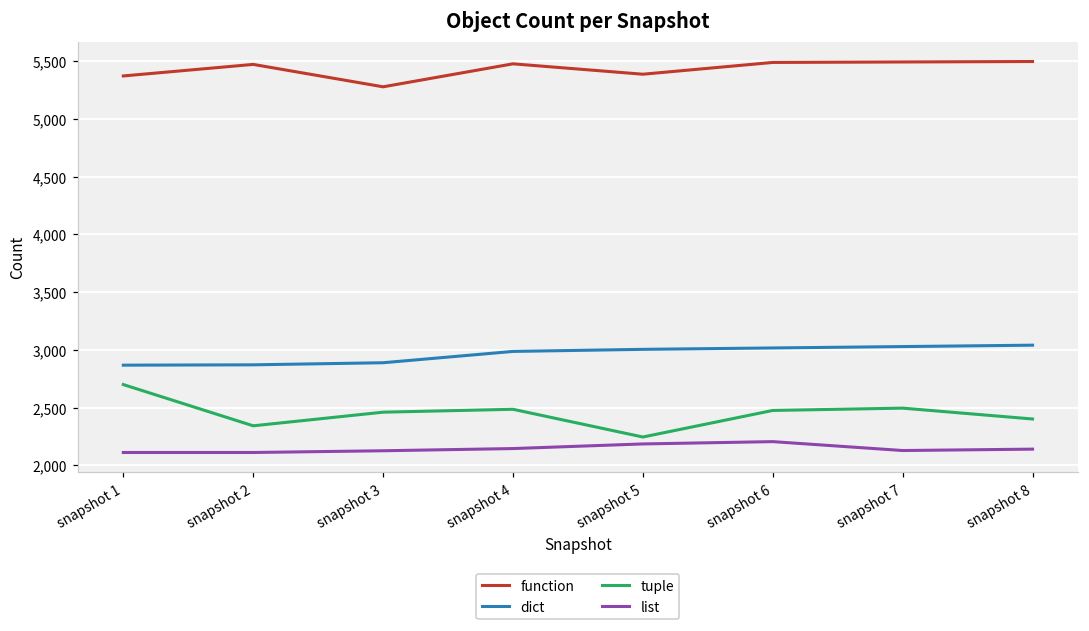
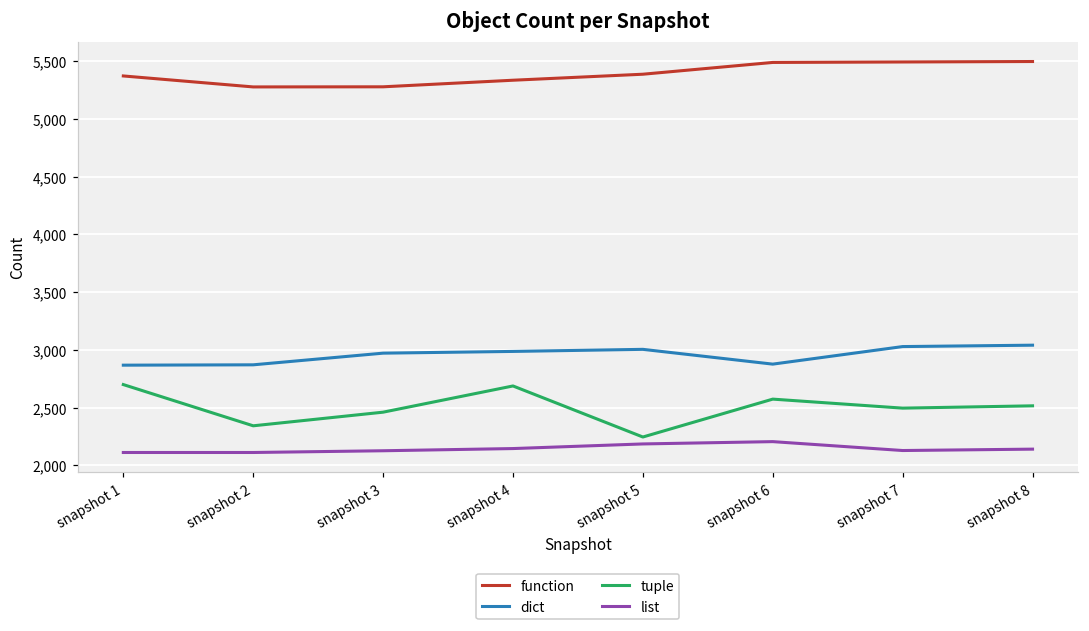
function, snapshot 2: 5,470 -> 5,280
dict, snapshot 3: 2,890 -> 2,970
function, snapshot 4: 5,480 -> 5,340
tuple, snapshot 4: 2,490 -> 2,690
dict, snapshot 6: 3,020 -> 2,880
tuple, snapshot 6: 2,480 -> 2,570
tuple, snapshot 8: 2,400 -> 2,520
